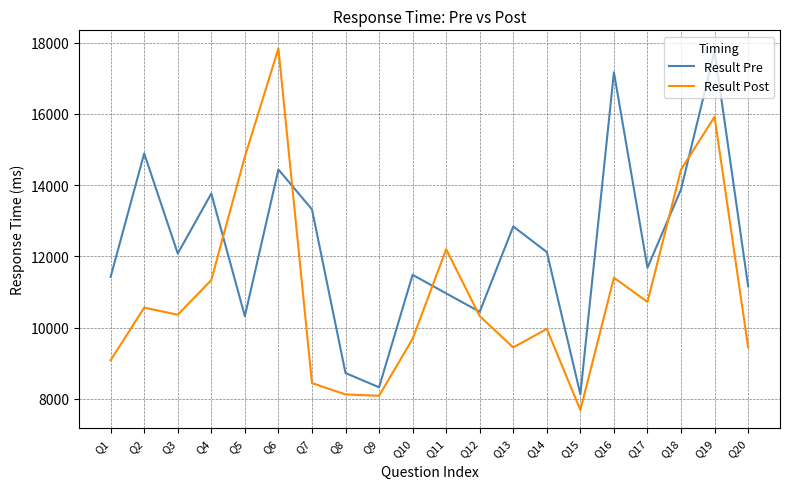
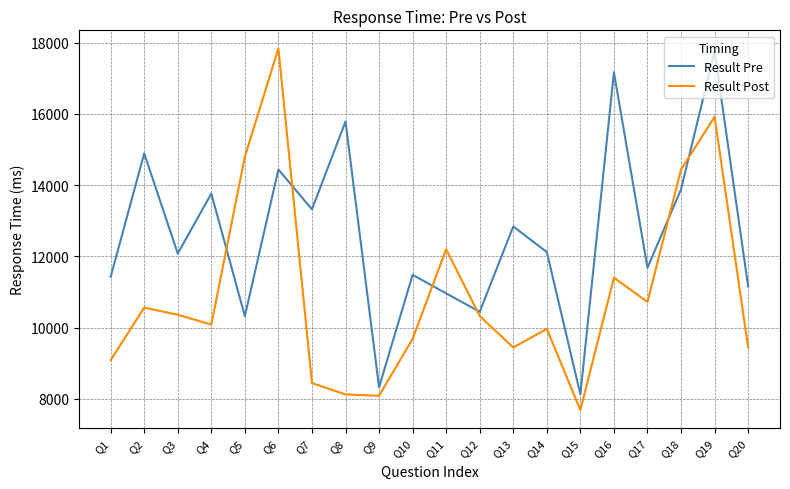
Result Post, Q4: 11300 -> 10100
Result Pre, Q8: 8700 -> 15800
